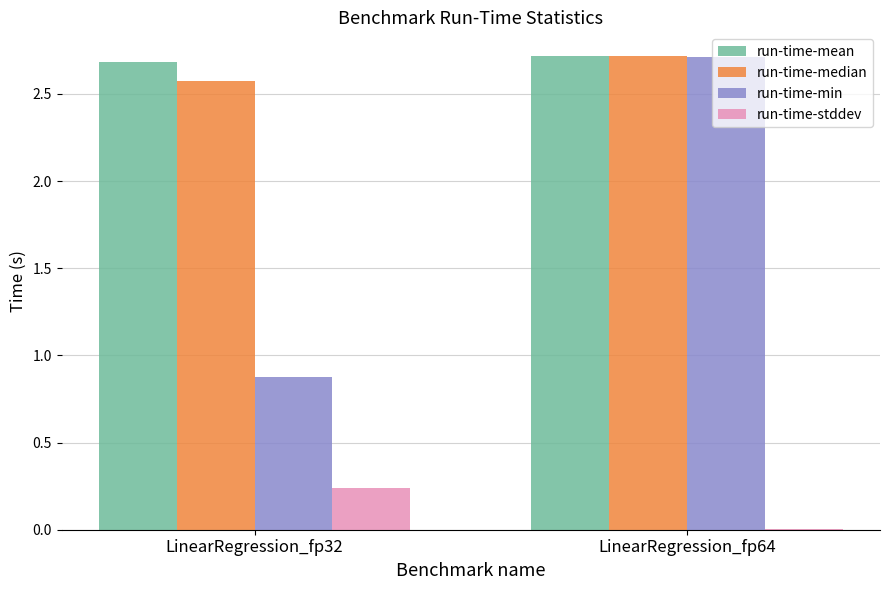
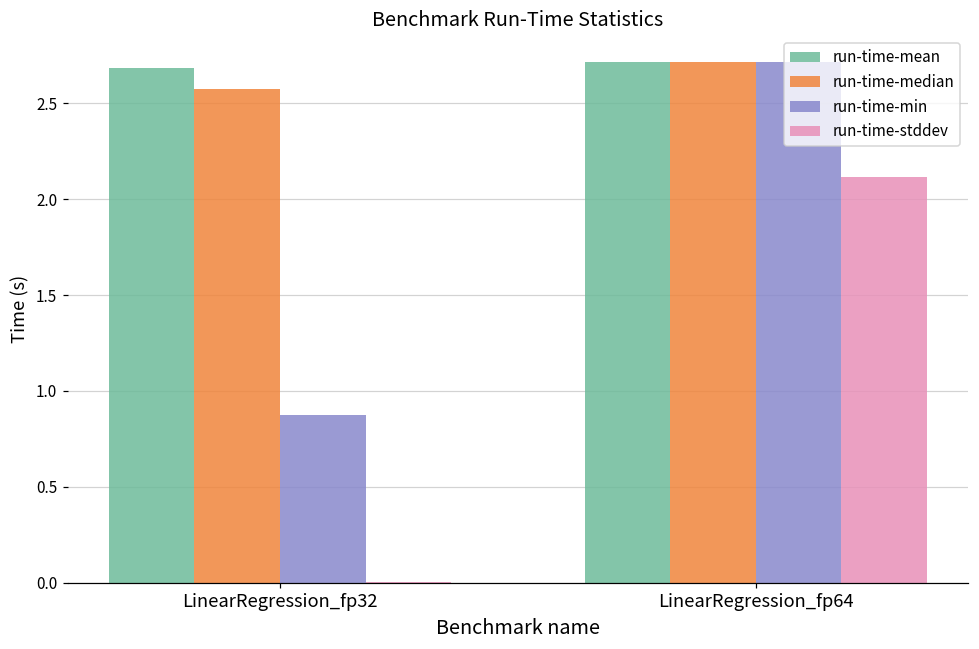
run-time-stddev, LinearRegression_fp32: 0.24 -> 0.01
run-time-stddev, LinearRegression_fp64: 0.01 -> 2.11
